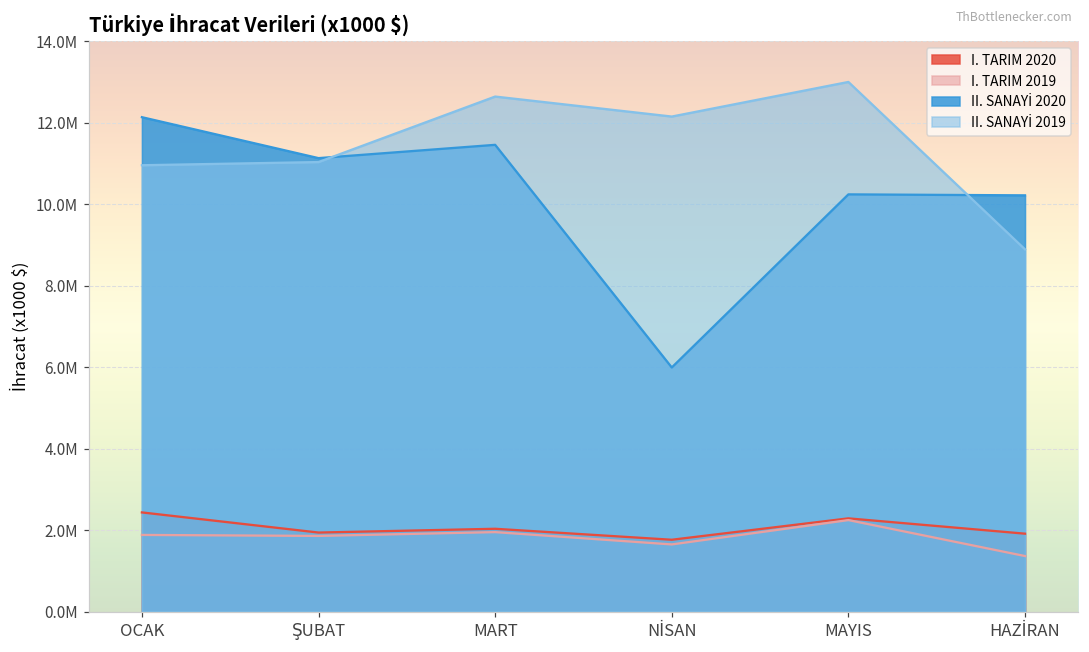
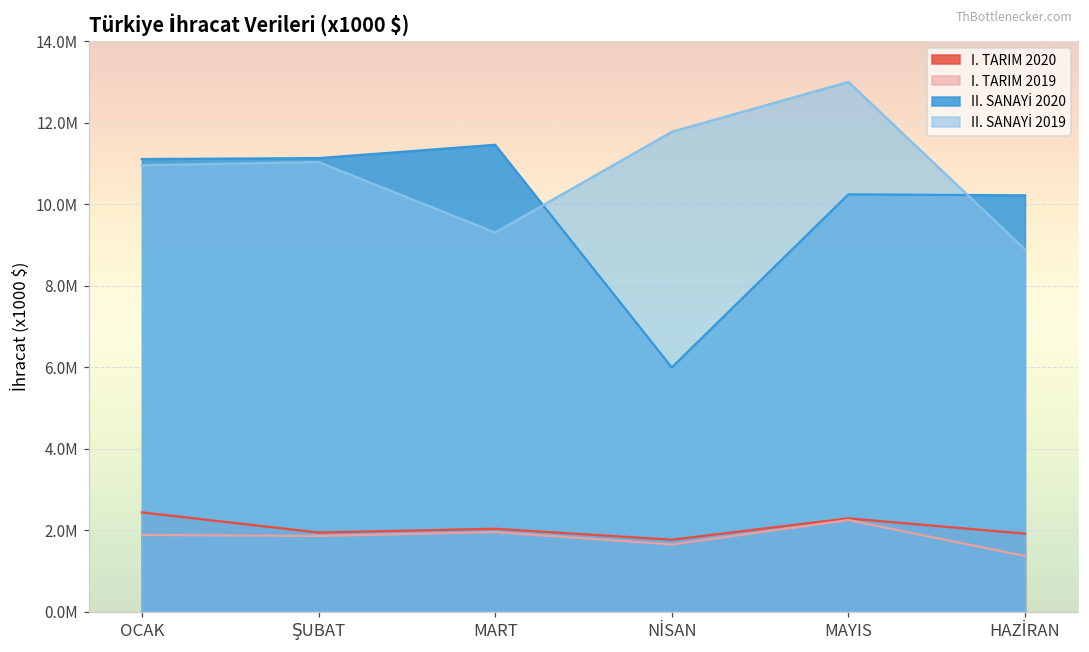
II. SANAYİ 2020, OCAK: 12100000 -> 11100000
II. SANAYİ 2019, MART: 12600000 -> 9300000
II. SANAYİ 2019, NİSAN: 12100000 -> 11800000
